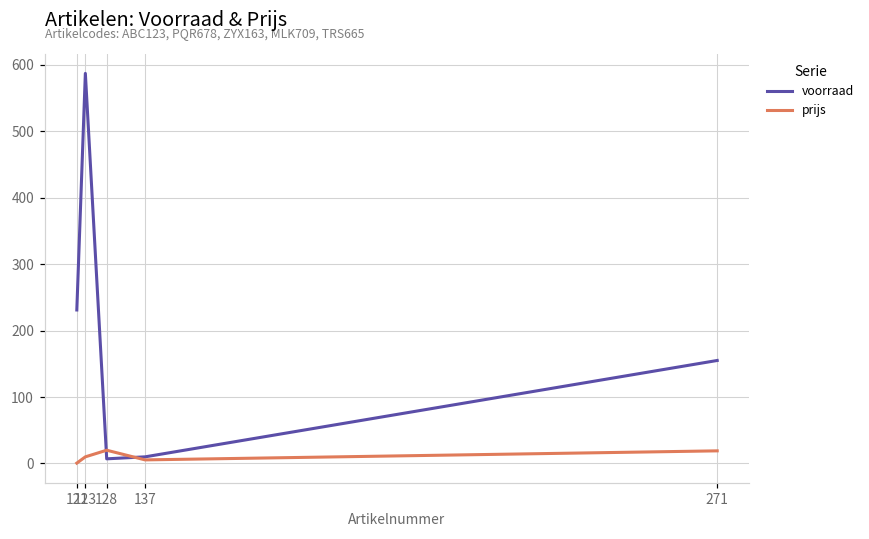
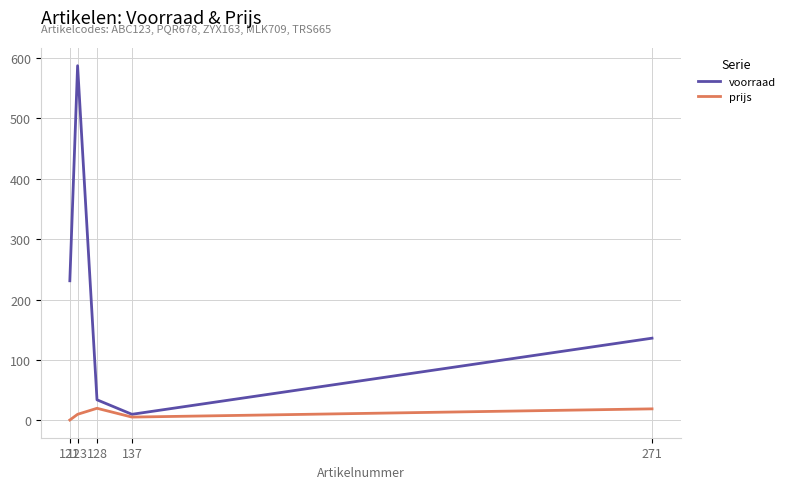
voorraad, 128: 10 -> 30
voorraad, 271: 160 -> 140
